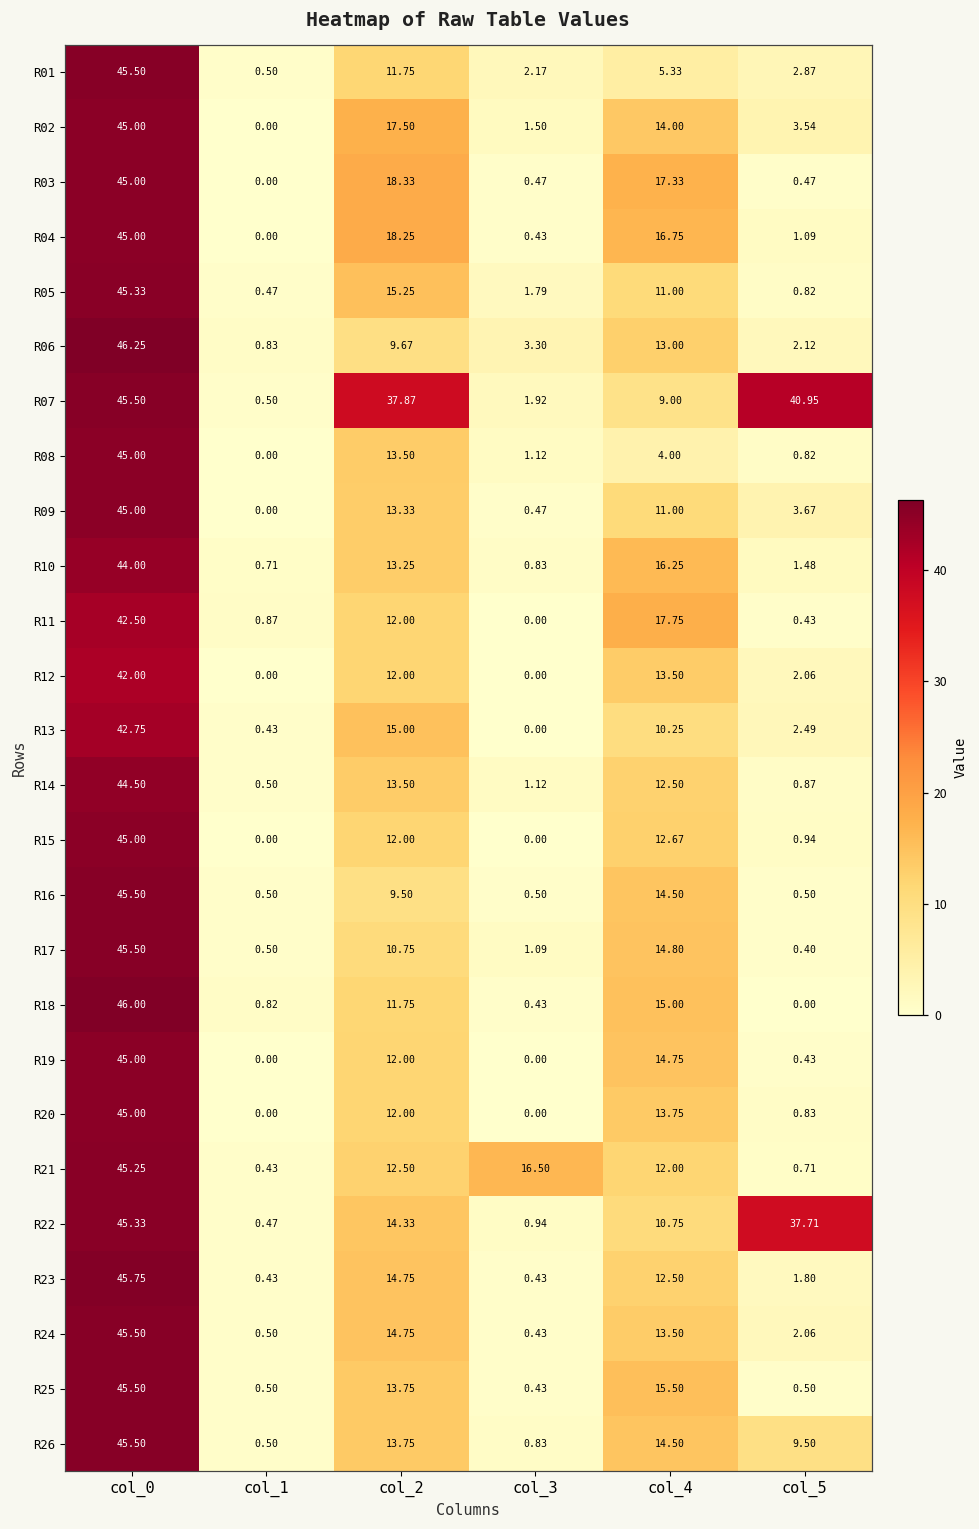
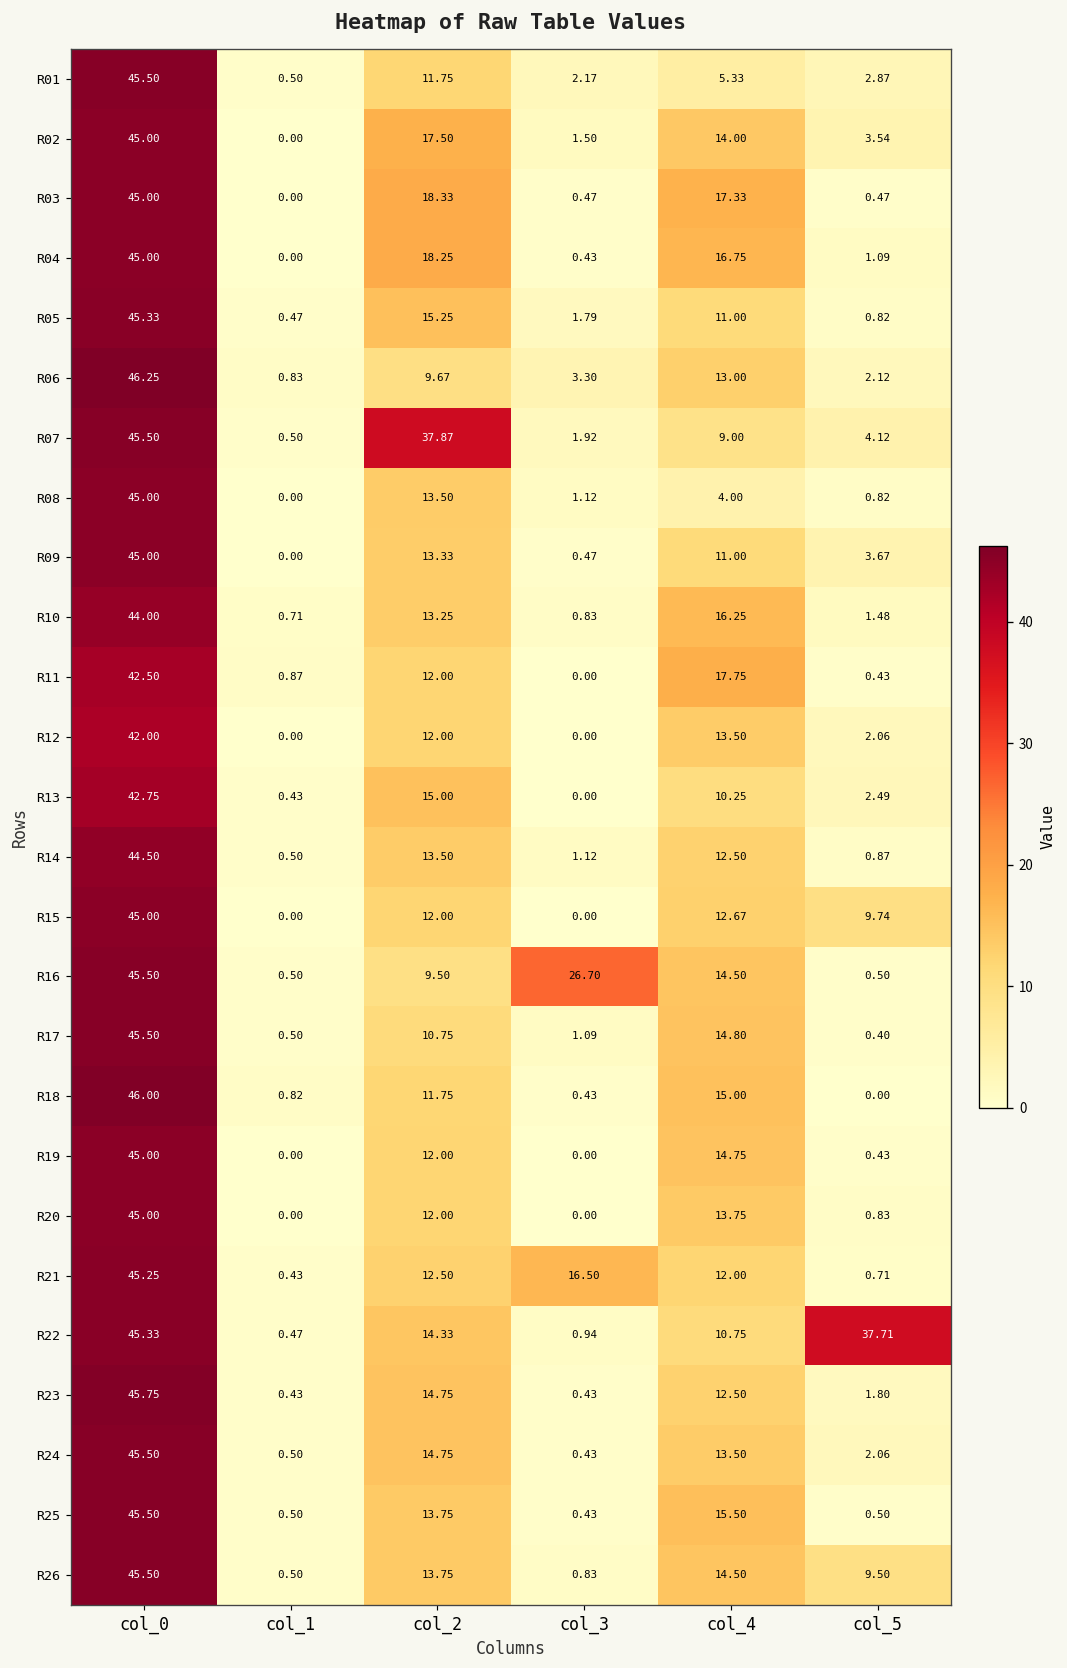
R07, col_5: 40.95 -> 4.12
R15, col_5: 0.94 -> 9.74
R16, col_3: 0.50 -> 26.70
